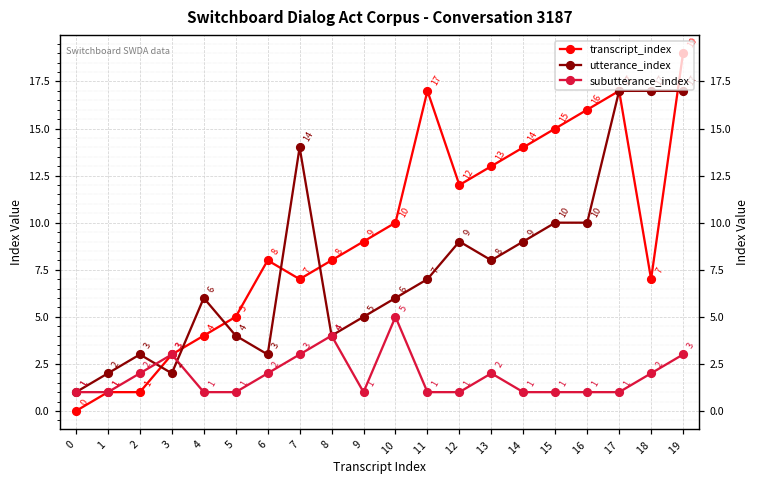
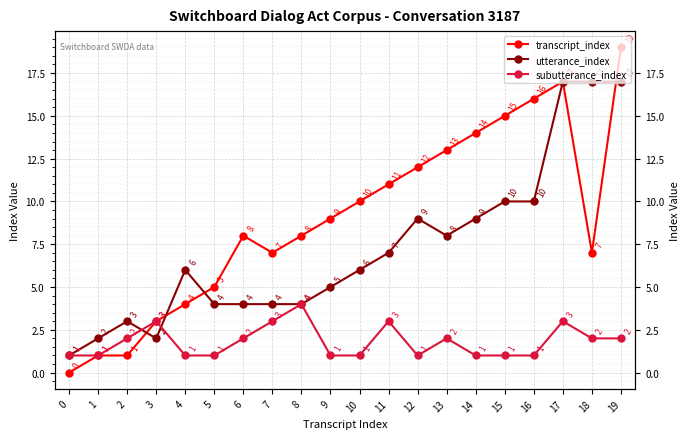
utterance_index, 6: 3 -> 4
utterance_index, 7: 14 -> 4
subutterance_index, 10: 5 -> 1
transcript_index, 11: 17 -> 11
subutterance_index, 11: 1 -> 3
subutterance_index, 17: 1 -> 3
subutterance_index, 19: 3 -> 2
